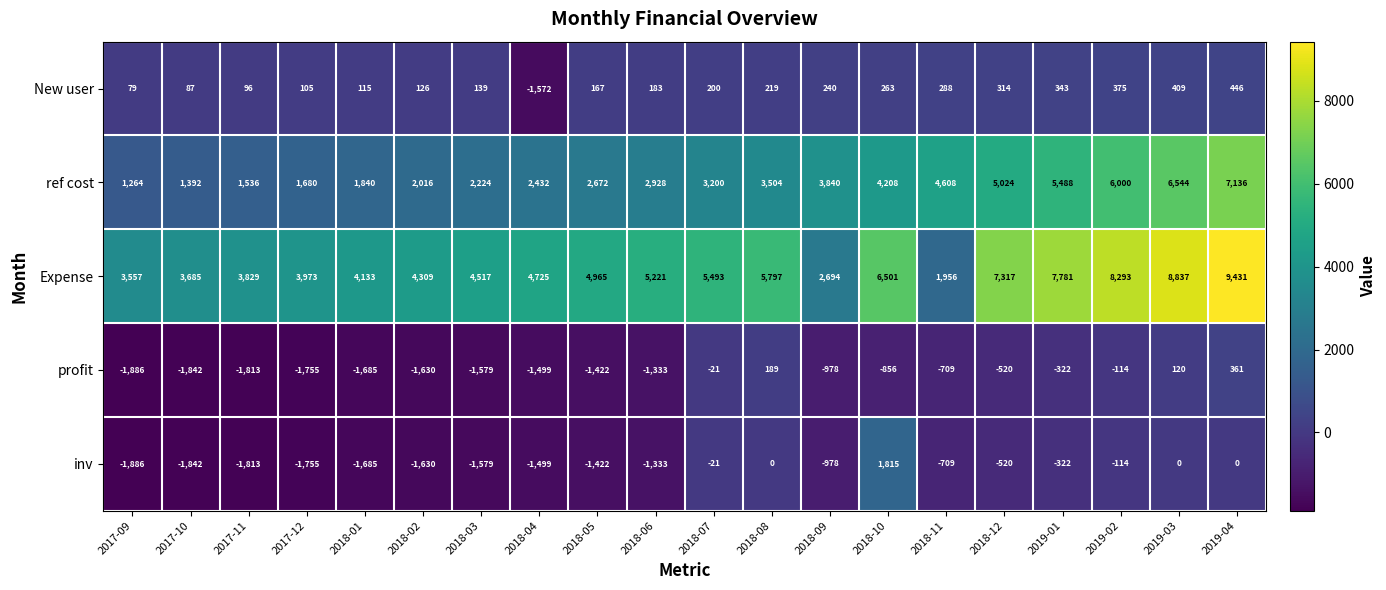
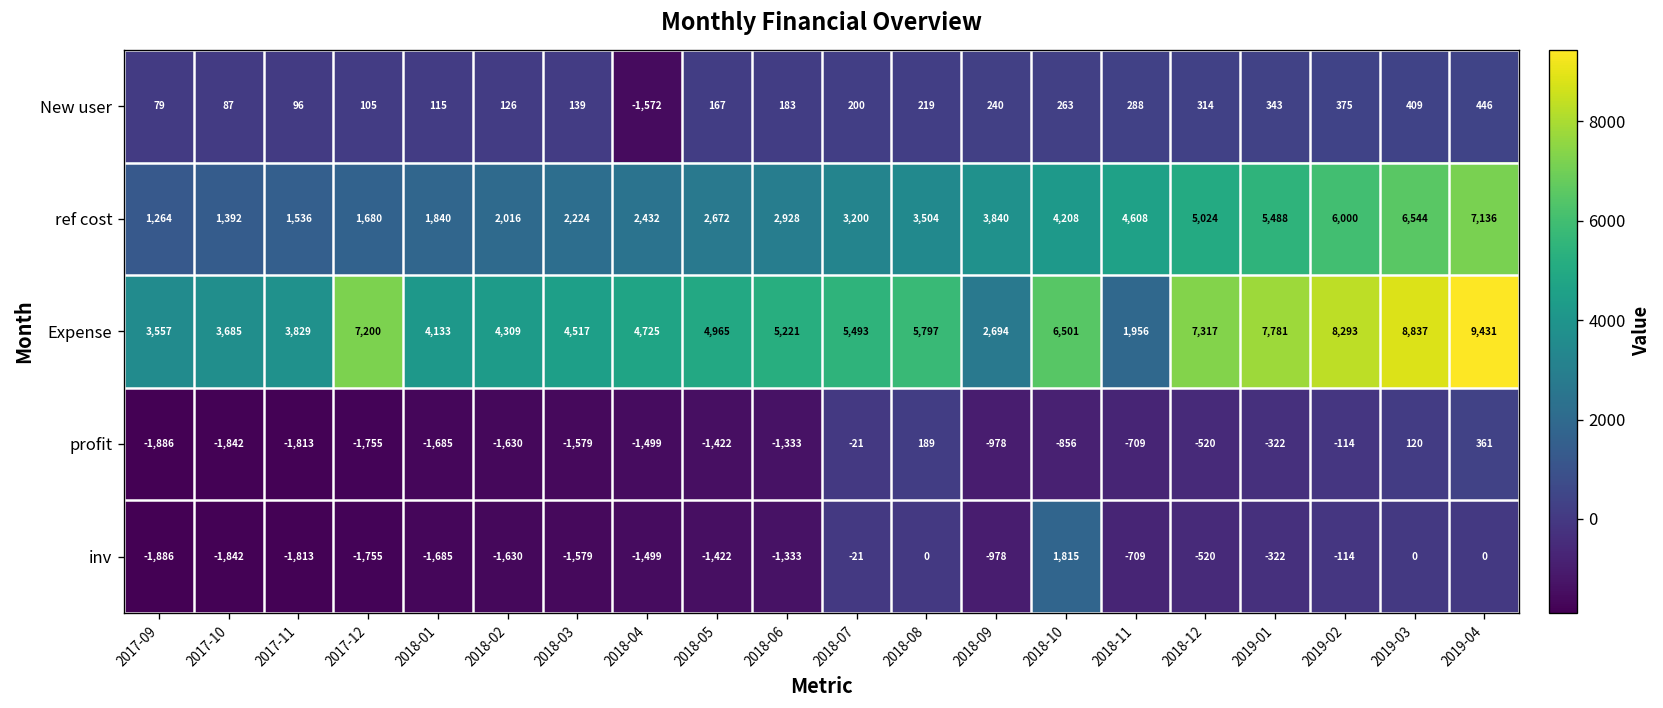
Expense, 2017-12: 3,973 -> 7,200
